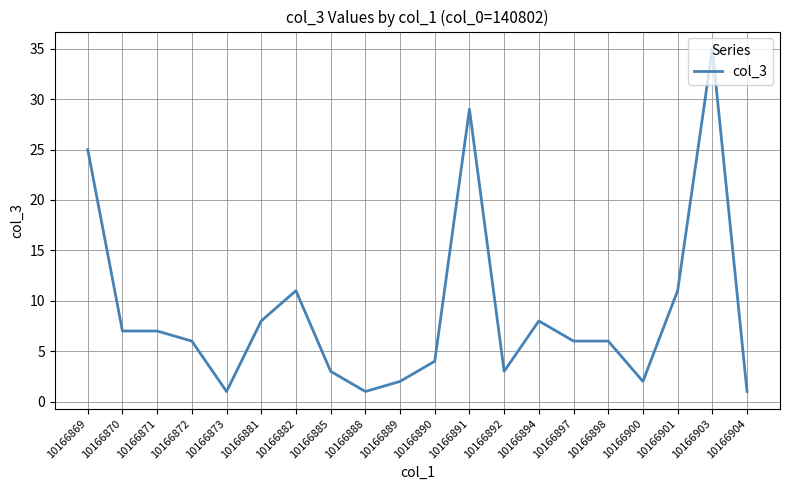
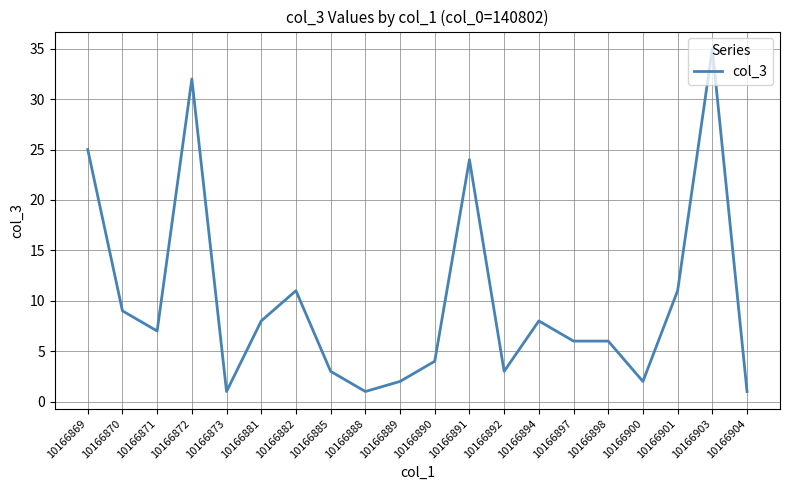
10166870: 7 -> 9
10166872: 6 -> 32
10166891: 29 -> 24
